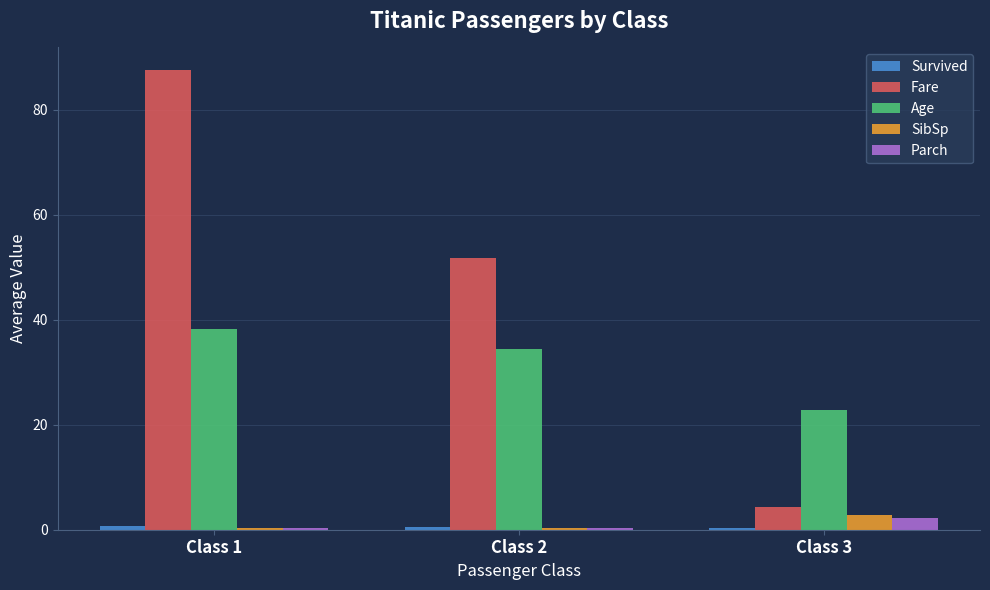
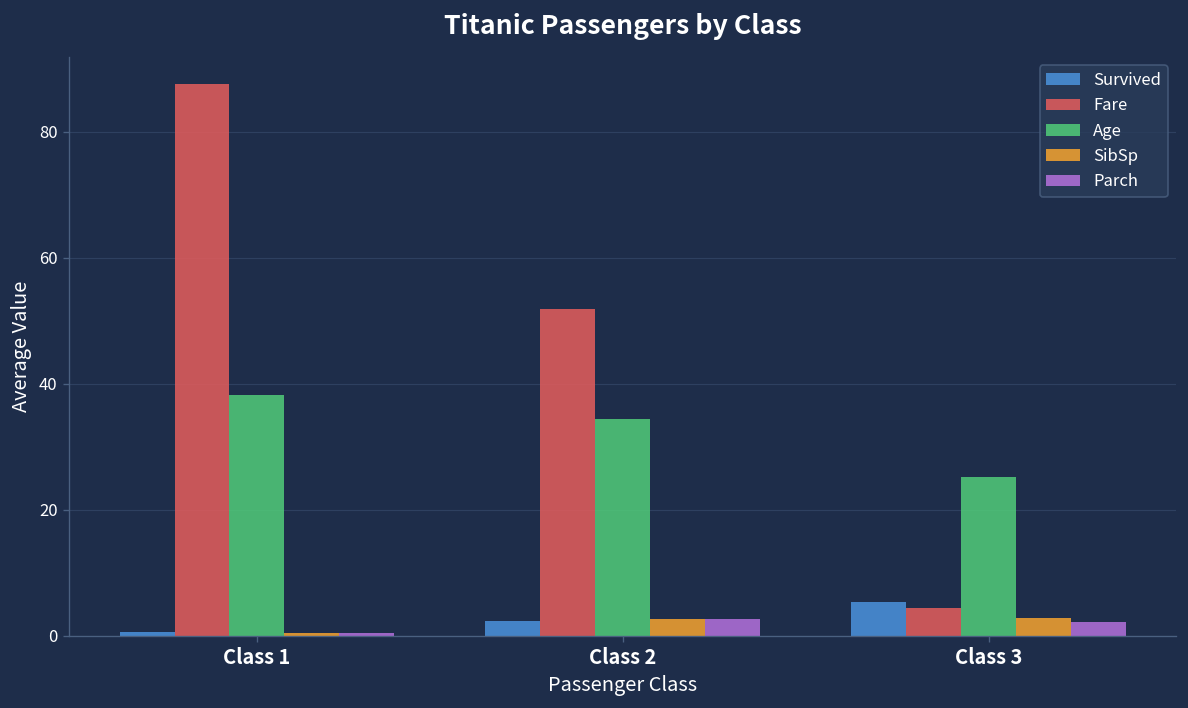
Survived, Class 2: 0 -> 2
SibSp, Class 2: 0 -> 3
Parch, Class 2: 0 -> 3
Survived, Class 3: 0 -> 5
Age, Class 3: 23 -> 25
